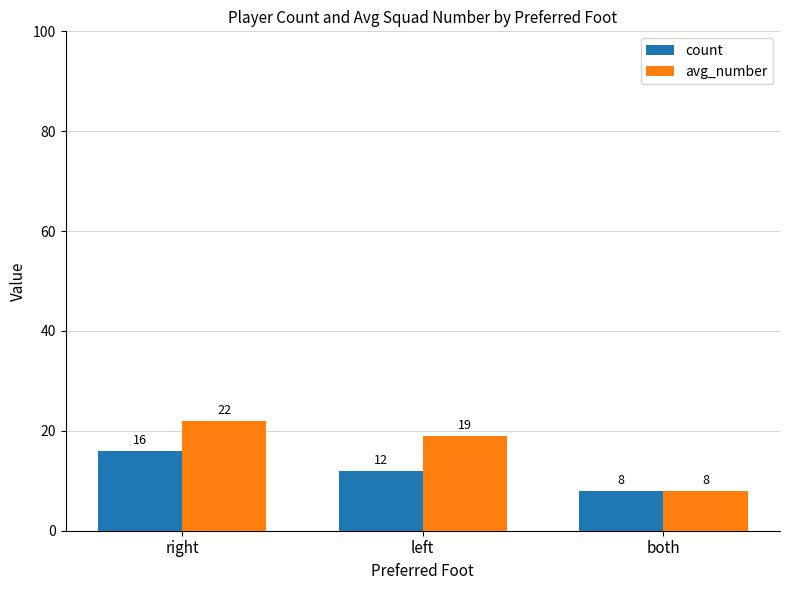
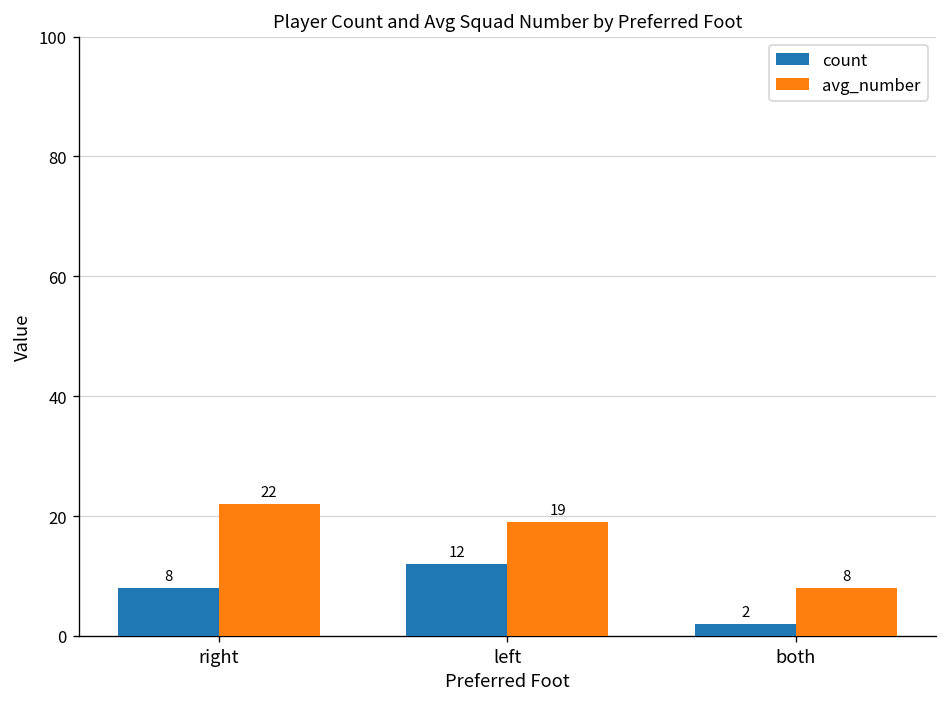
count, right: 16 -> 8
count, both: 8 -> 2
